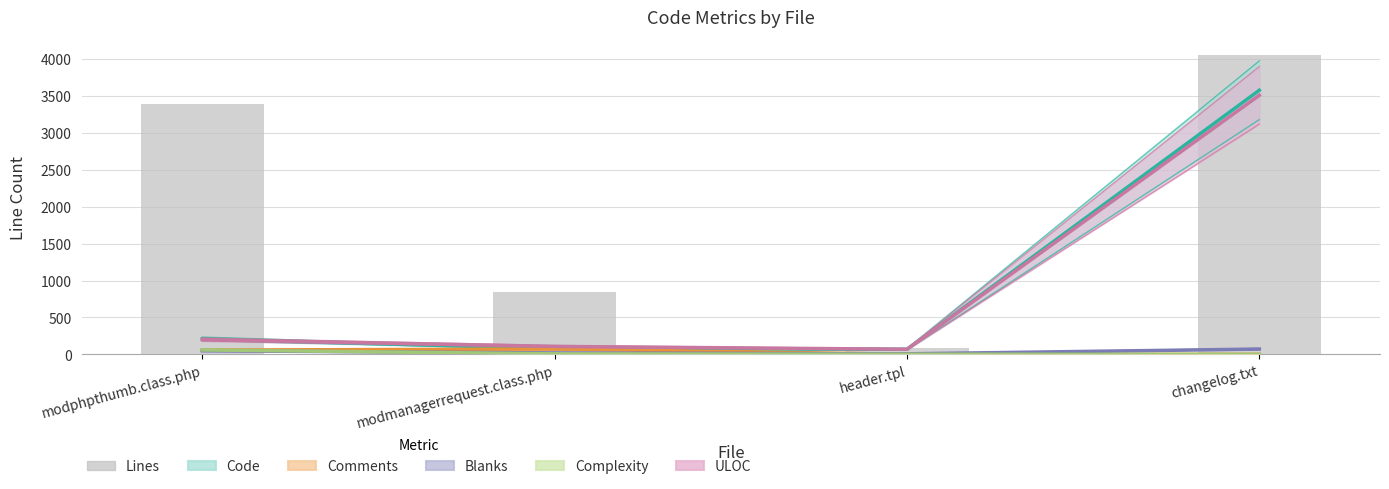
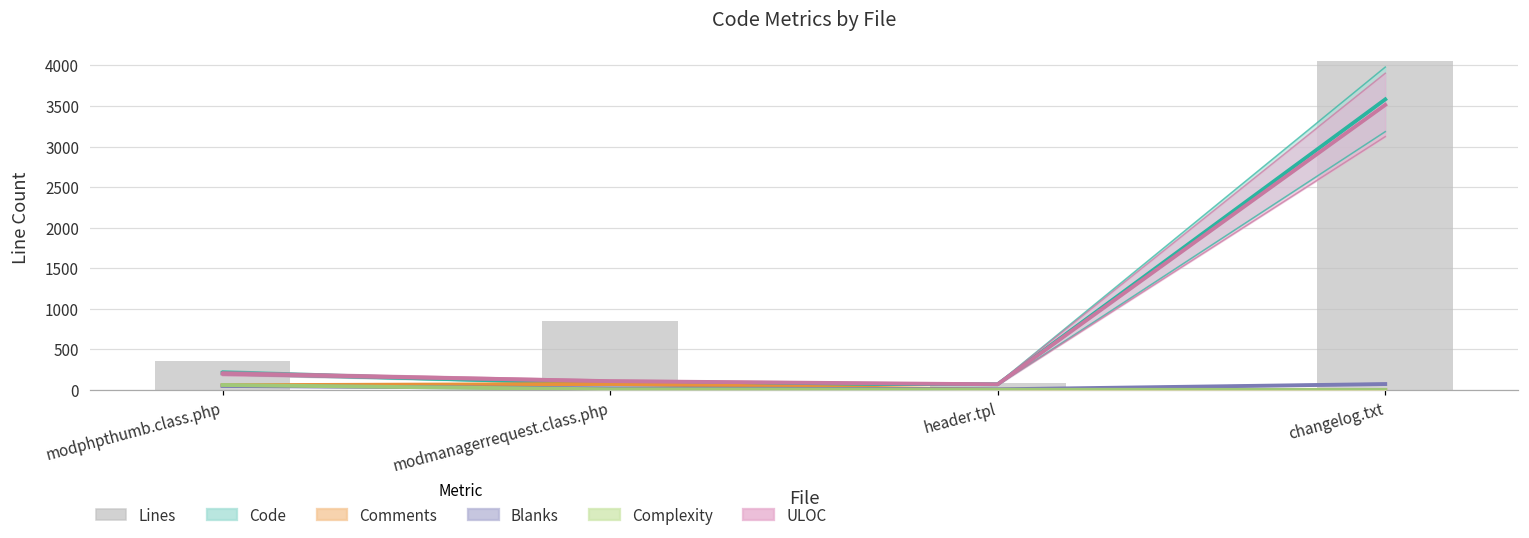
Lines, modphpthumb.class.php: 3400 -> 400
